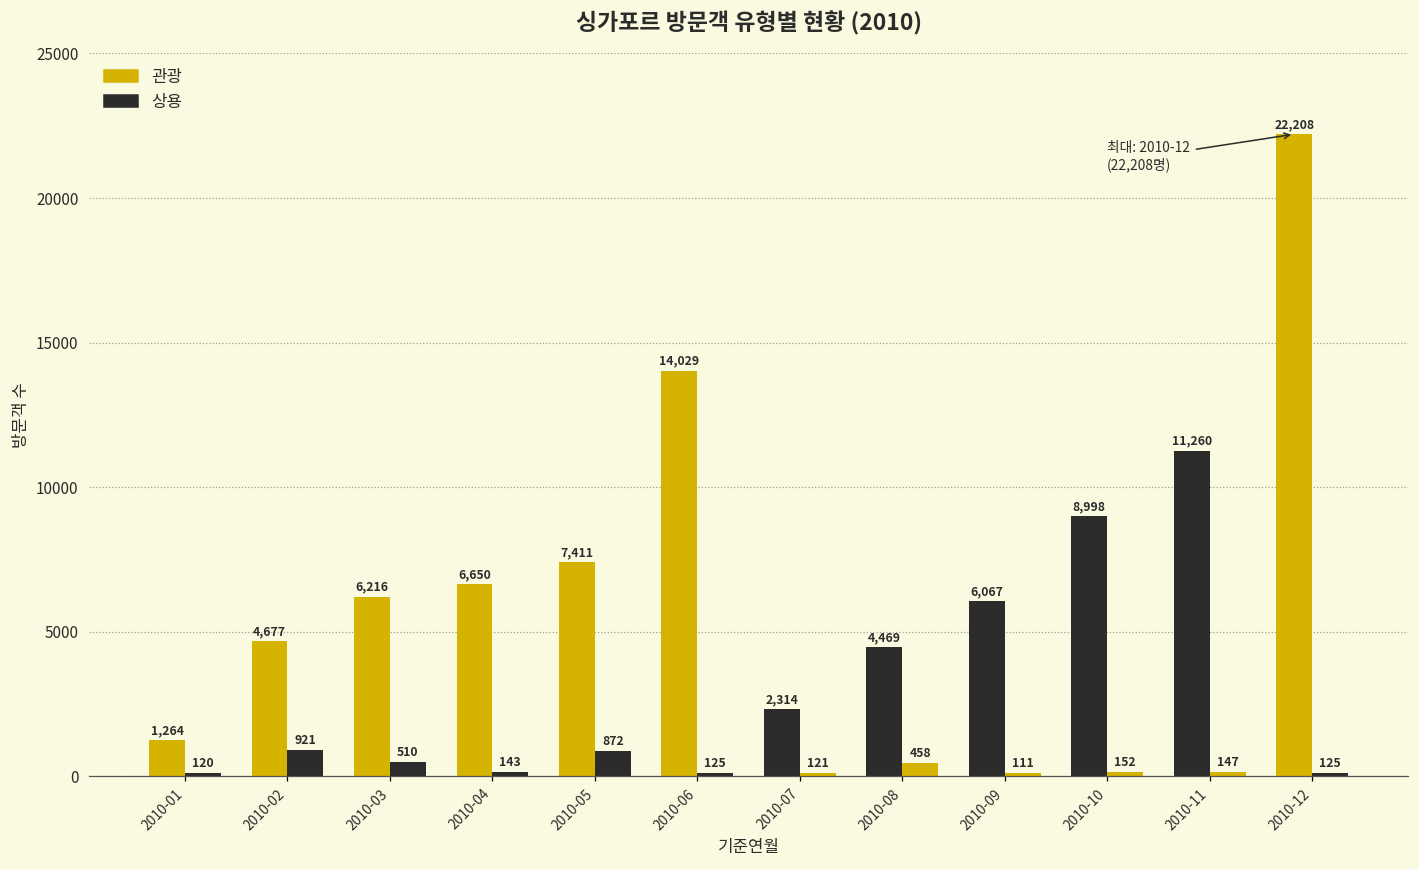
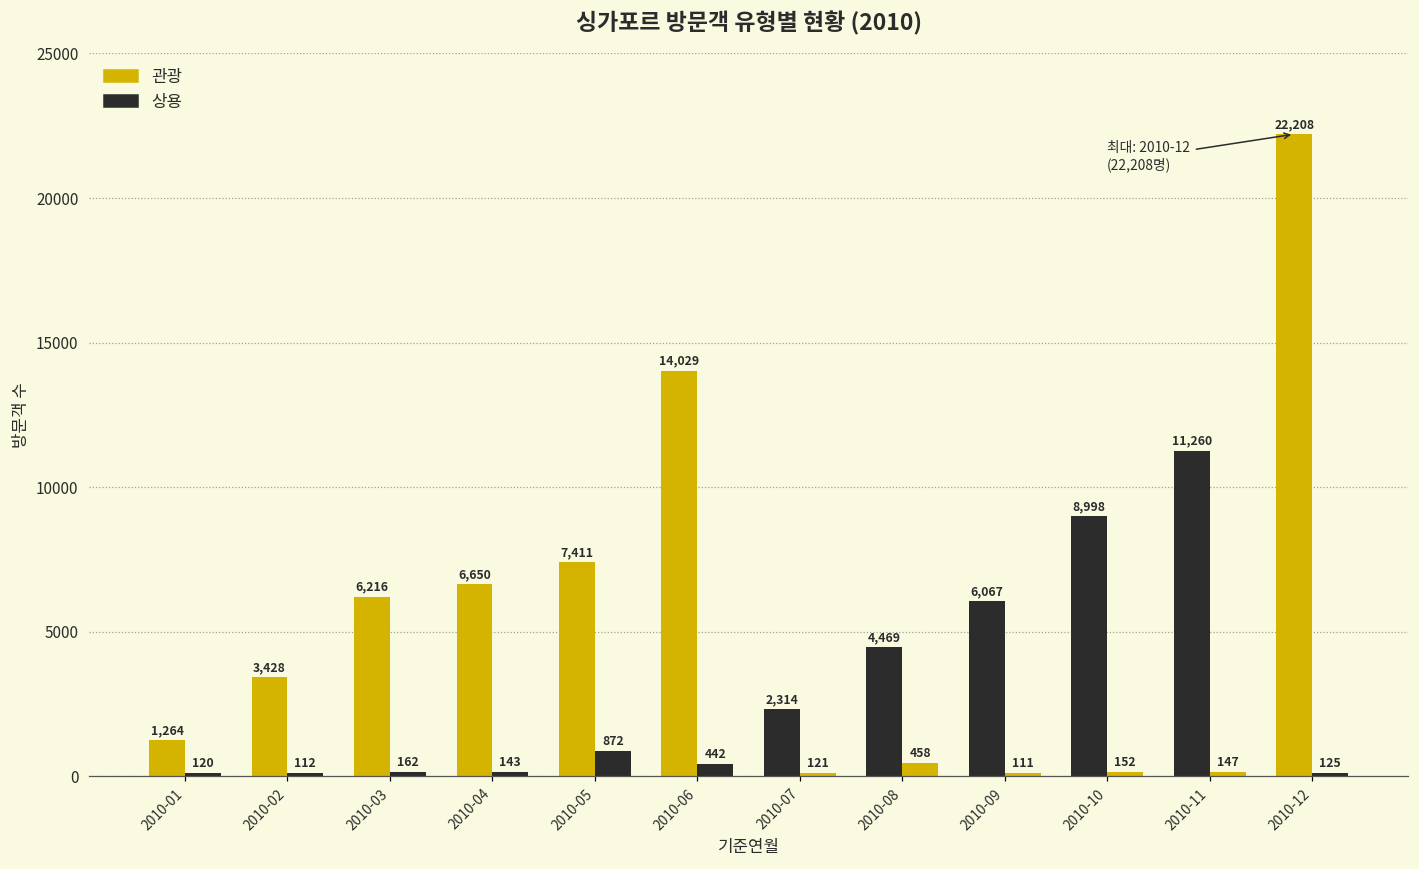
관광, 2010-02: 4,677 -> 3,428
상용, 2010-02: 921 -> 112
상용, 2010-03: 510 -> 162
상용, 2010-06: 125 -> 442
